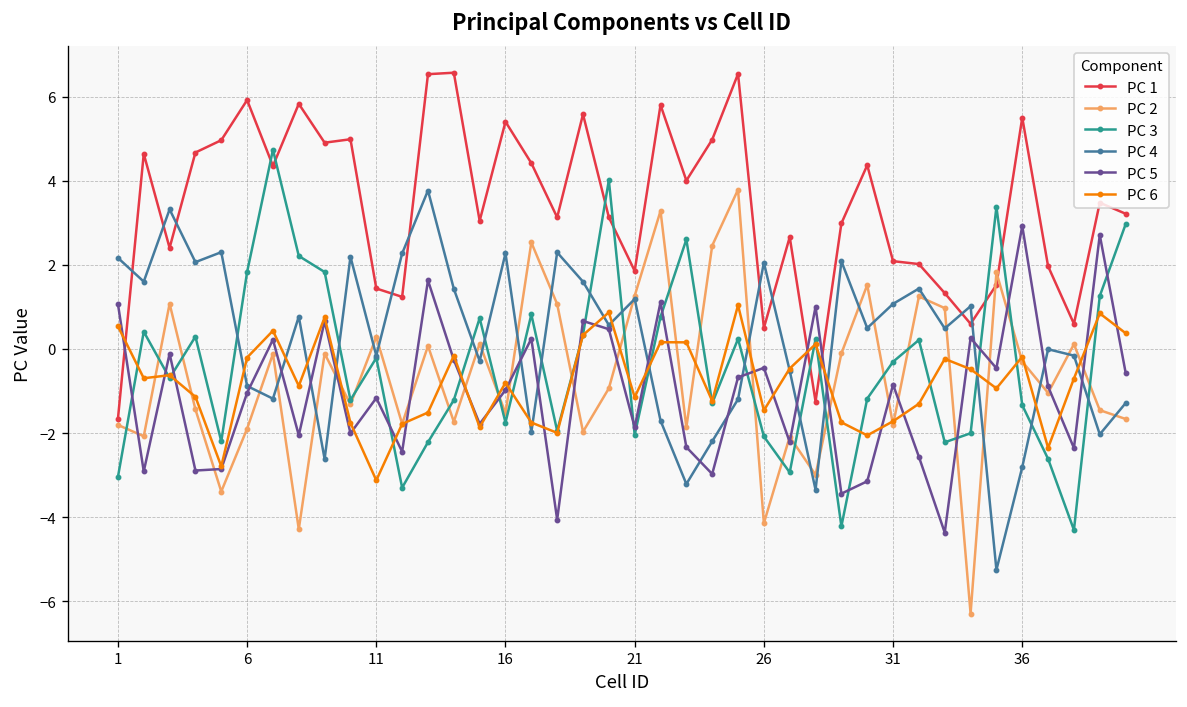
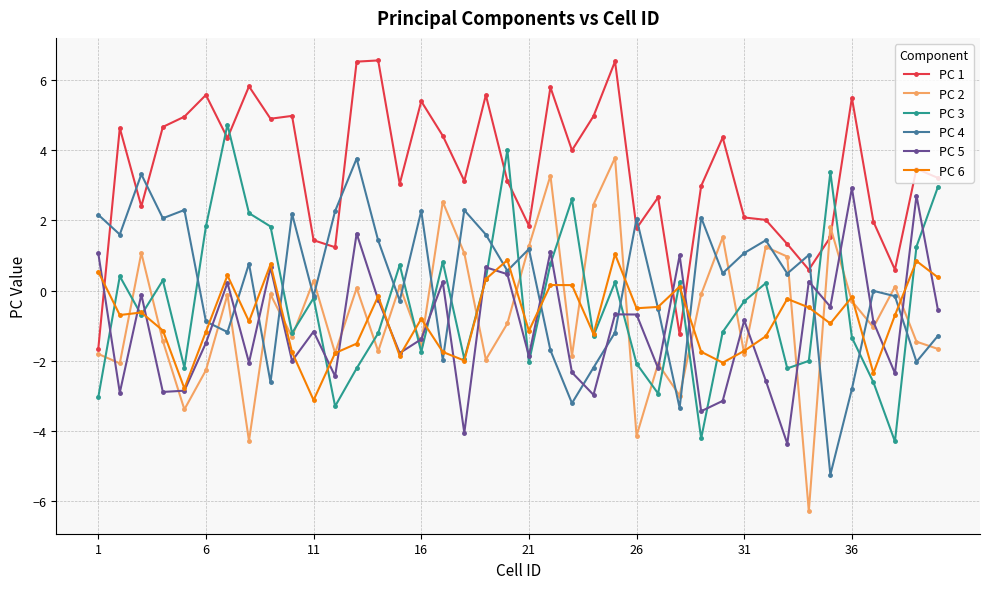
PC 1, 6: 5.9 -> 5.6
PC 2, 6: -1.9 -> -2.3
PC 5, 6: -1.0 -> -1.5
PC 6, 6: -0.2 -> -1.2
PC 5, 16: -1.0 -> -1.4
PC 1, 26: 0.5 -> 1.8
PC 5, 26: -0.5 -> -0.7
PC 6, 26: -1.5 -> -0.5
